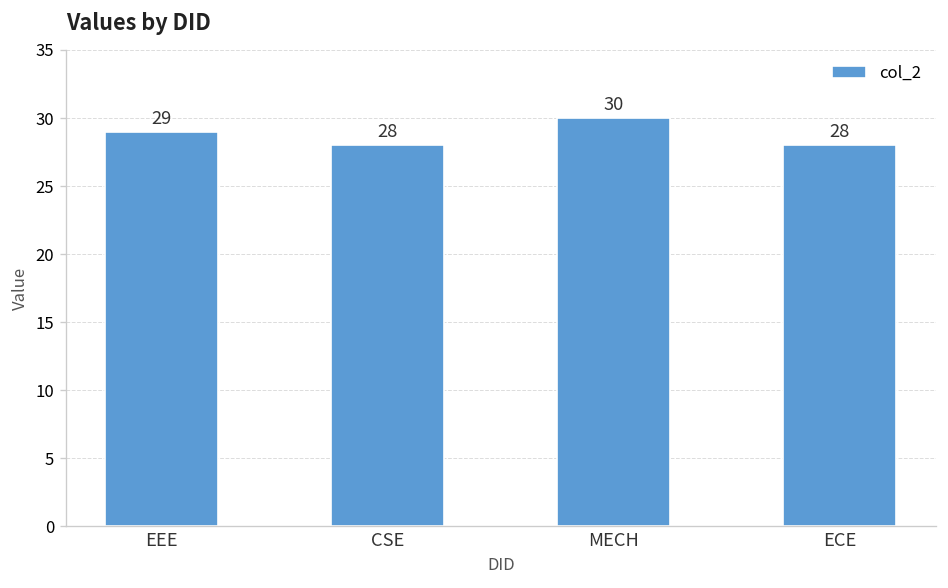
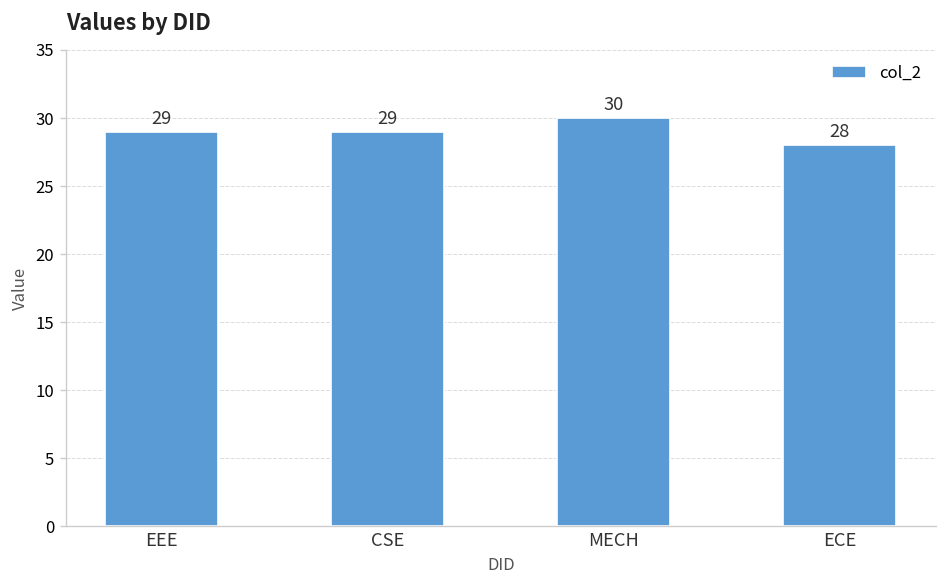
CSE: 28 -> 29
